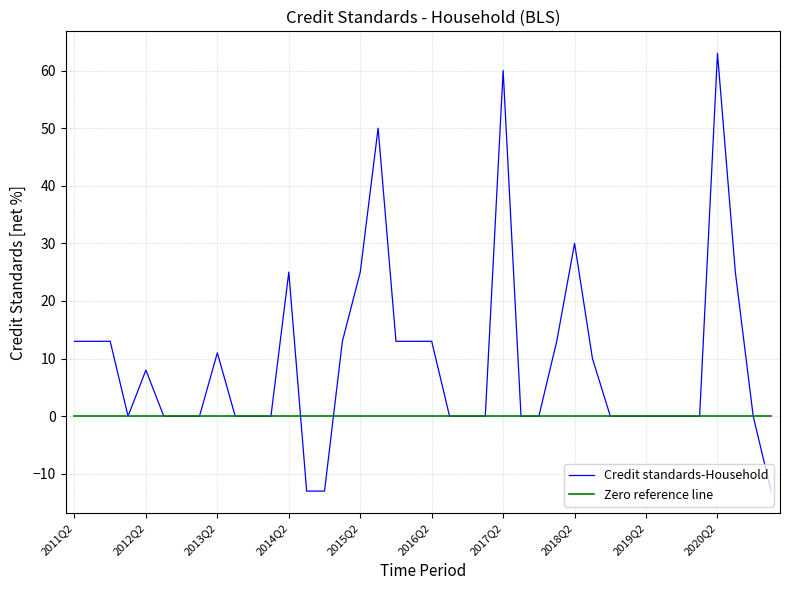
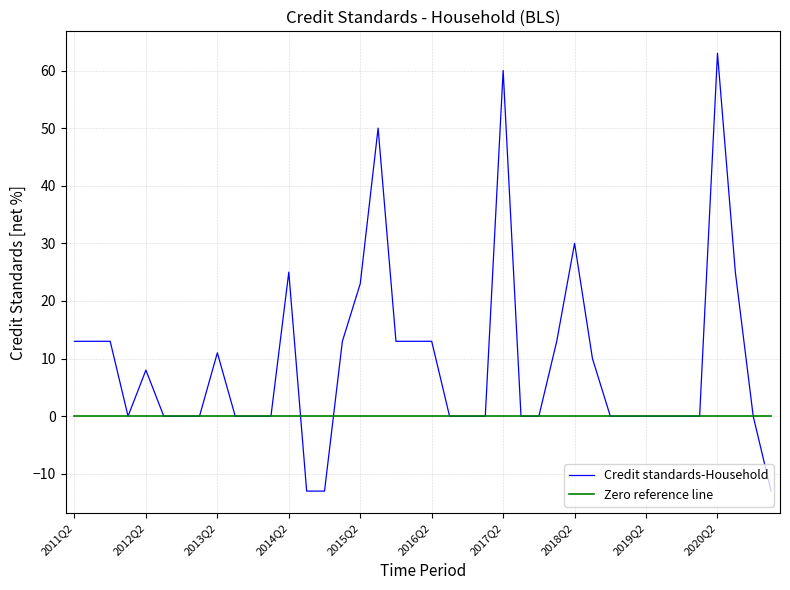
Credit standards-Household, 2015Q2: 25 -> 23
